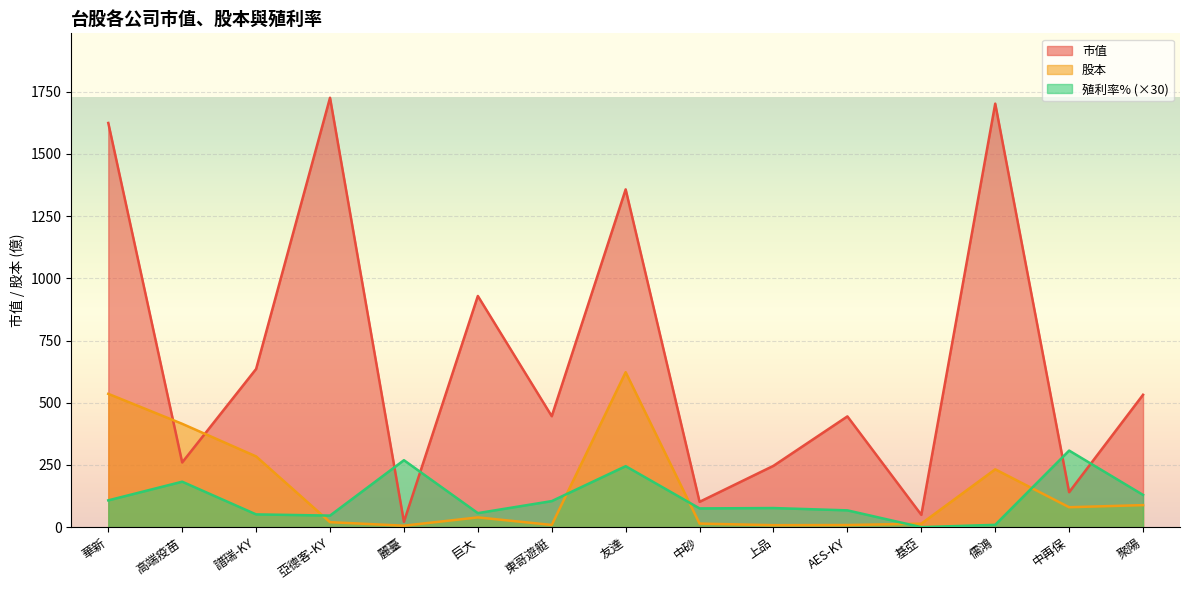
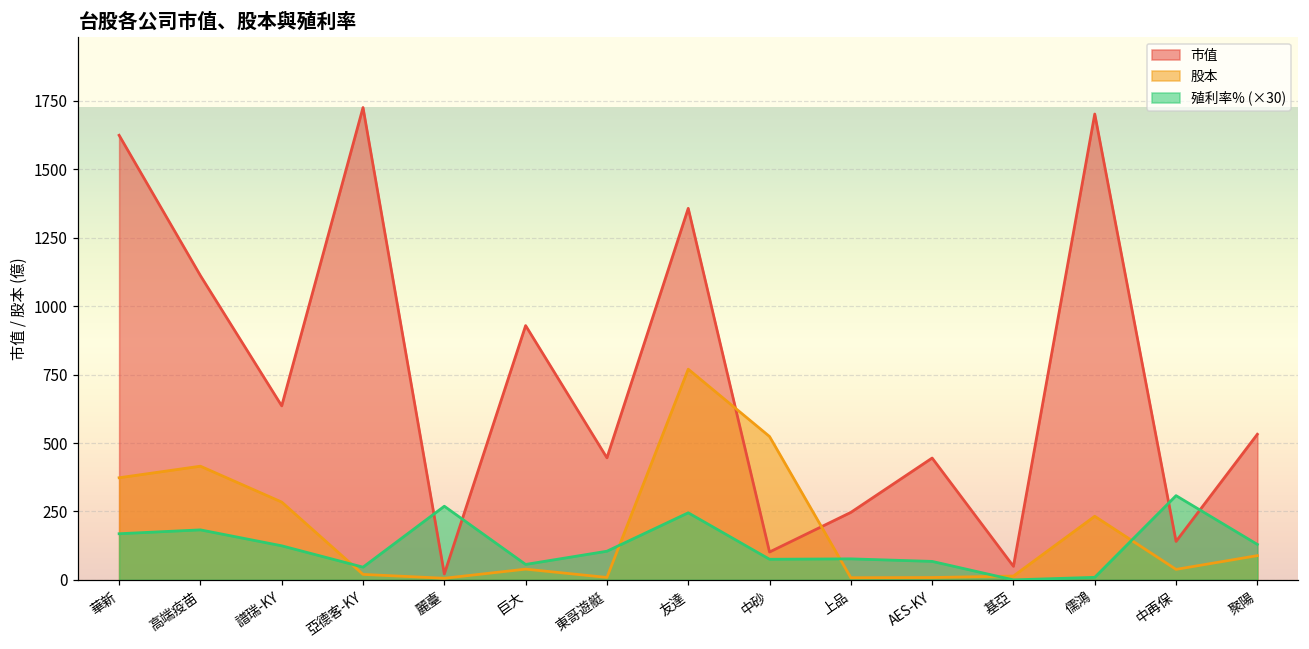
股本, 華新: 540 -> 370
殖利率% (×30), 華新: 110 -> 170
市值, 高端疫苗: 260 -> 1110
殖利率% (×30), 譜瑞-KY: 50 -> 120
股本, 友達: 620 -> 770
股本, 中砂: 10 -> 520
股本, 中再保: 80 -> 40
